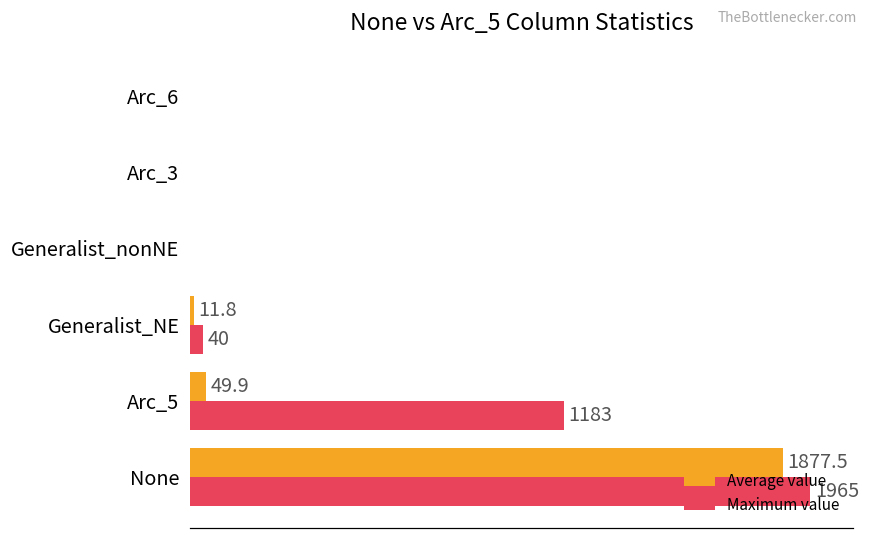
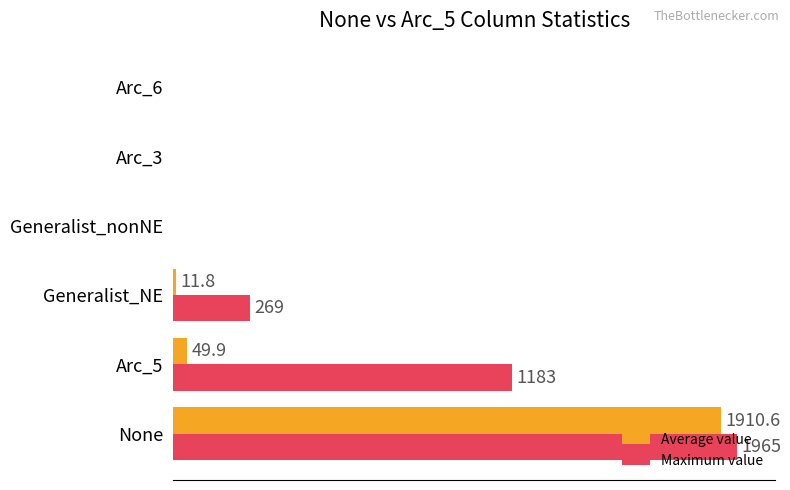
Maximum value, Generalist_NE: 40 -> 269
Average value, None: 1877.5 -> 1910.6
